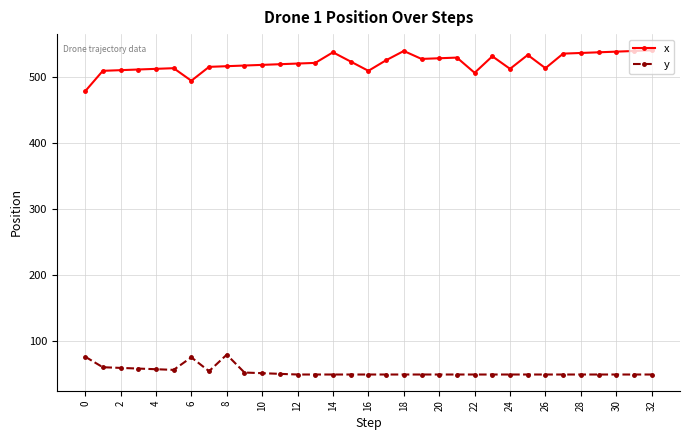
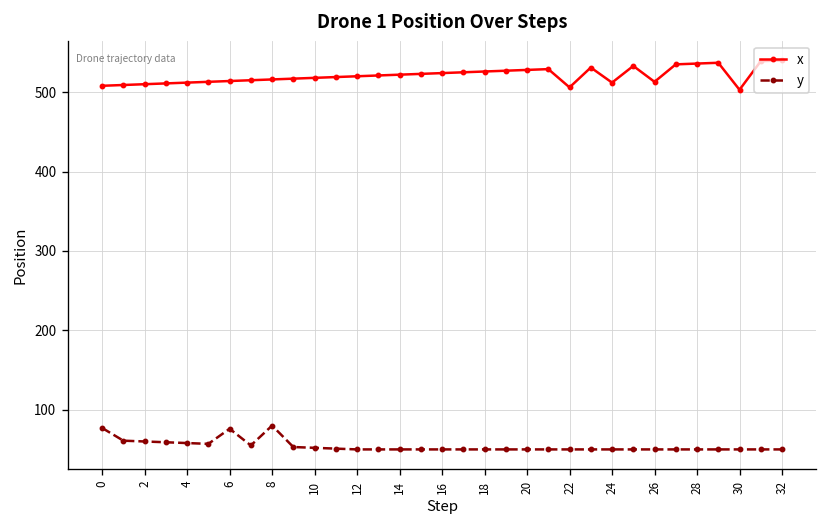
x, 0: 480 -> 510
x, 6: 490 -> 510
x, 14: 540 -> 520
x, 16: 510 -> 520
x, 18: 540 -> 530
x, 30: 540 -> 500
